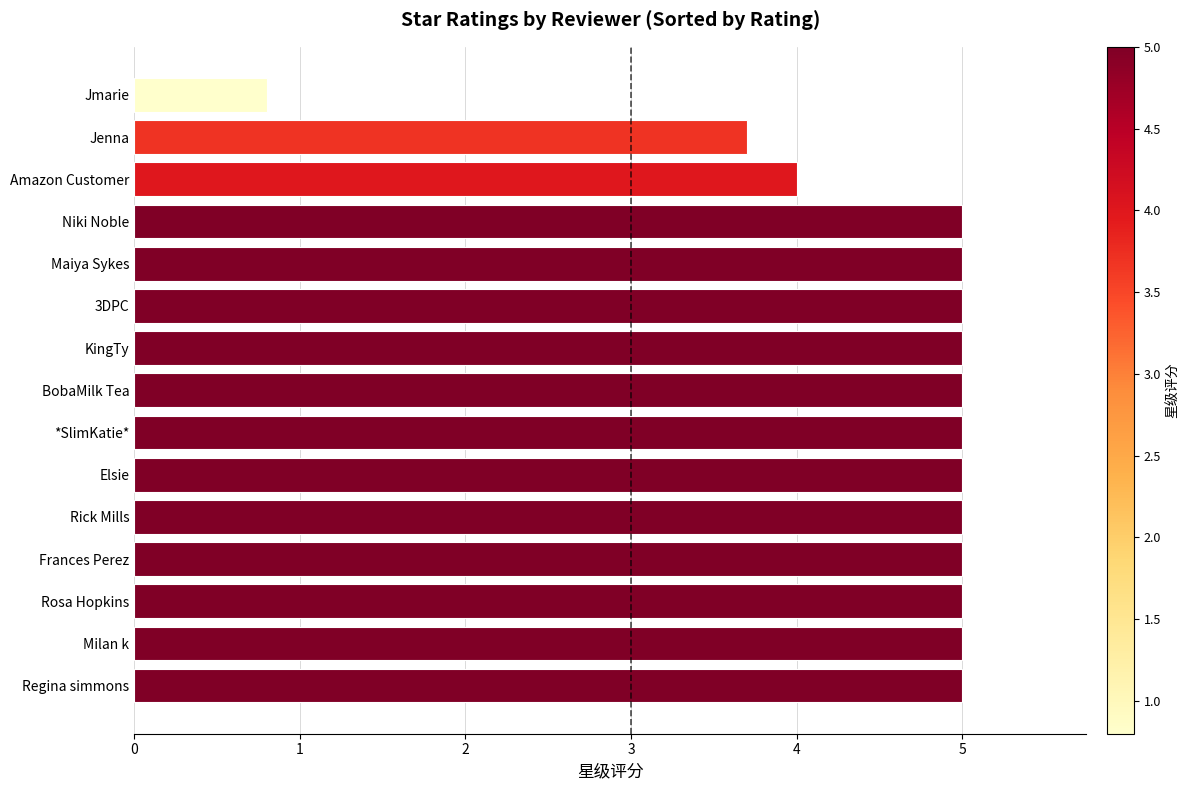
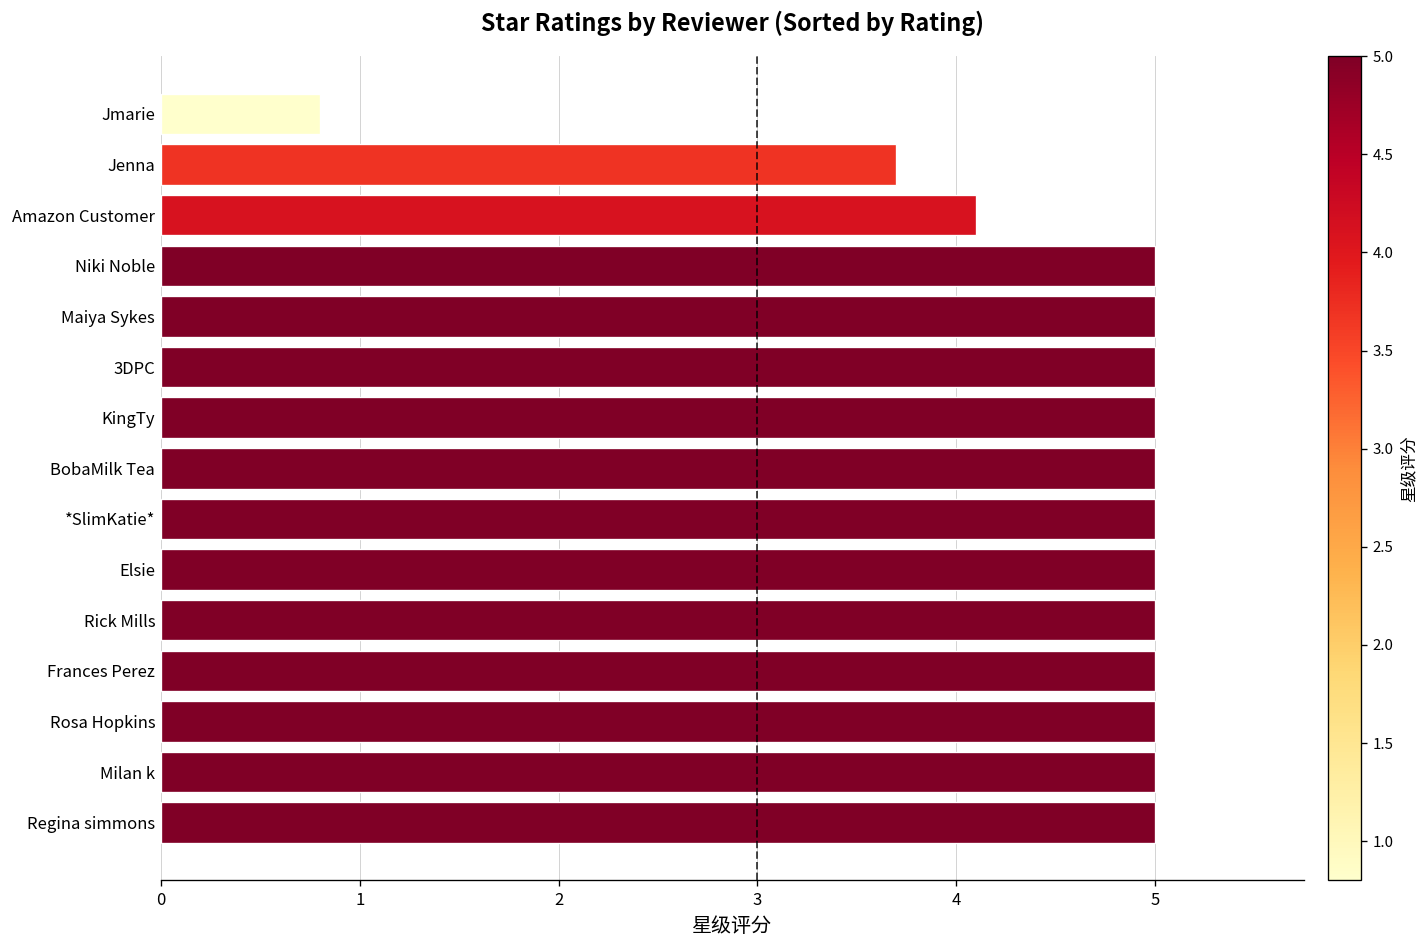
Amazon Customer: 4.0 -> 4.1
